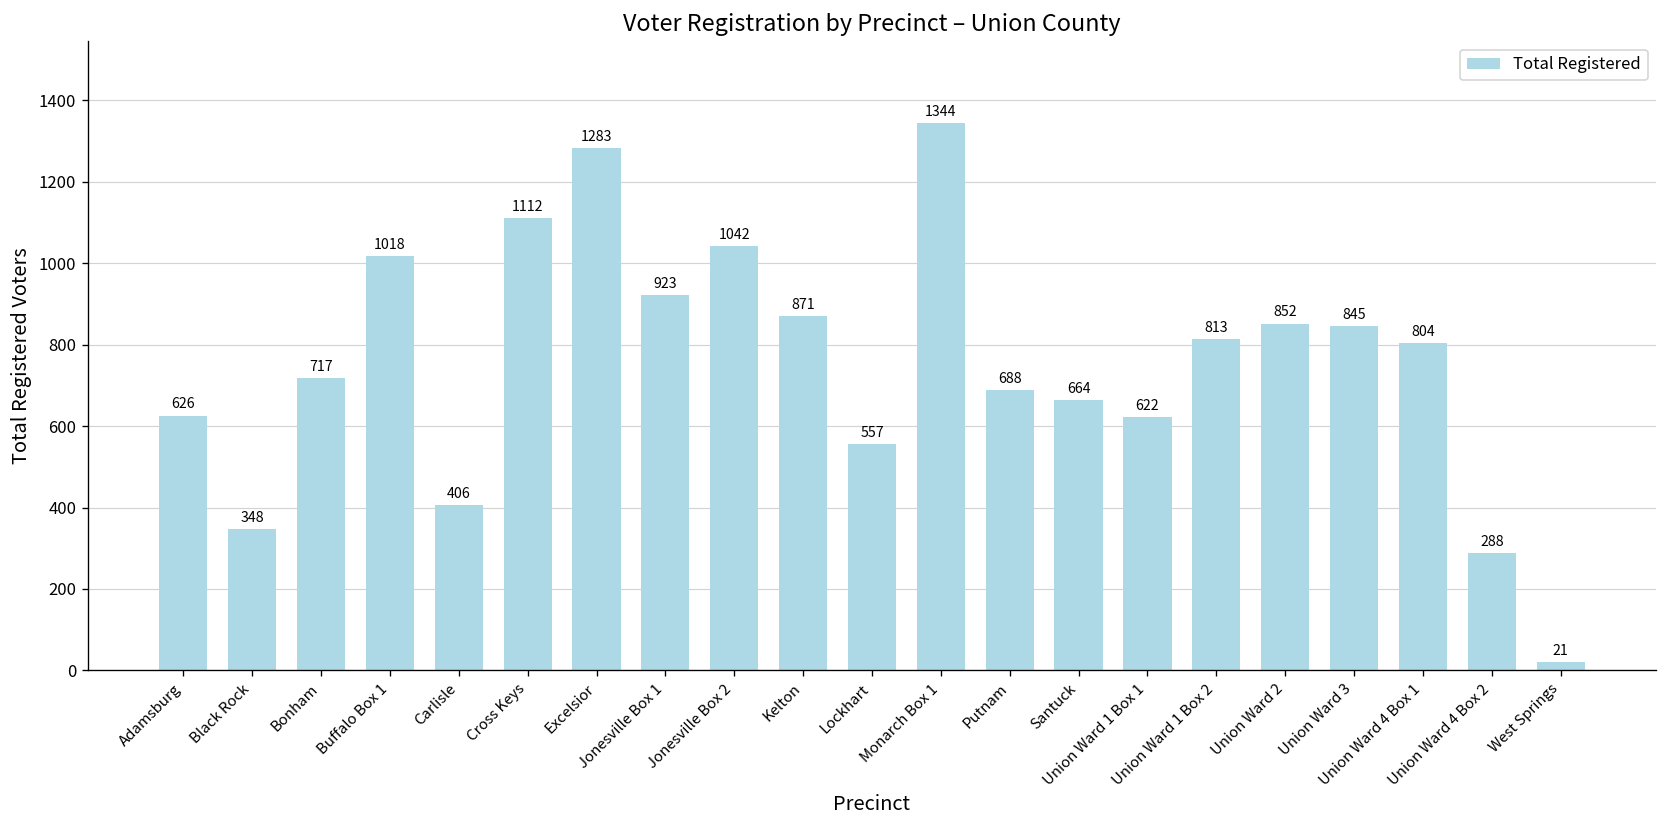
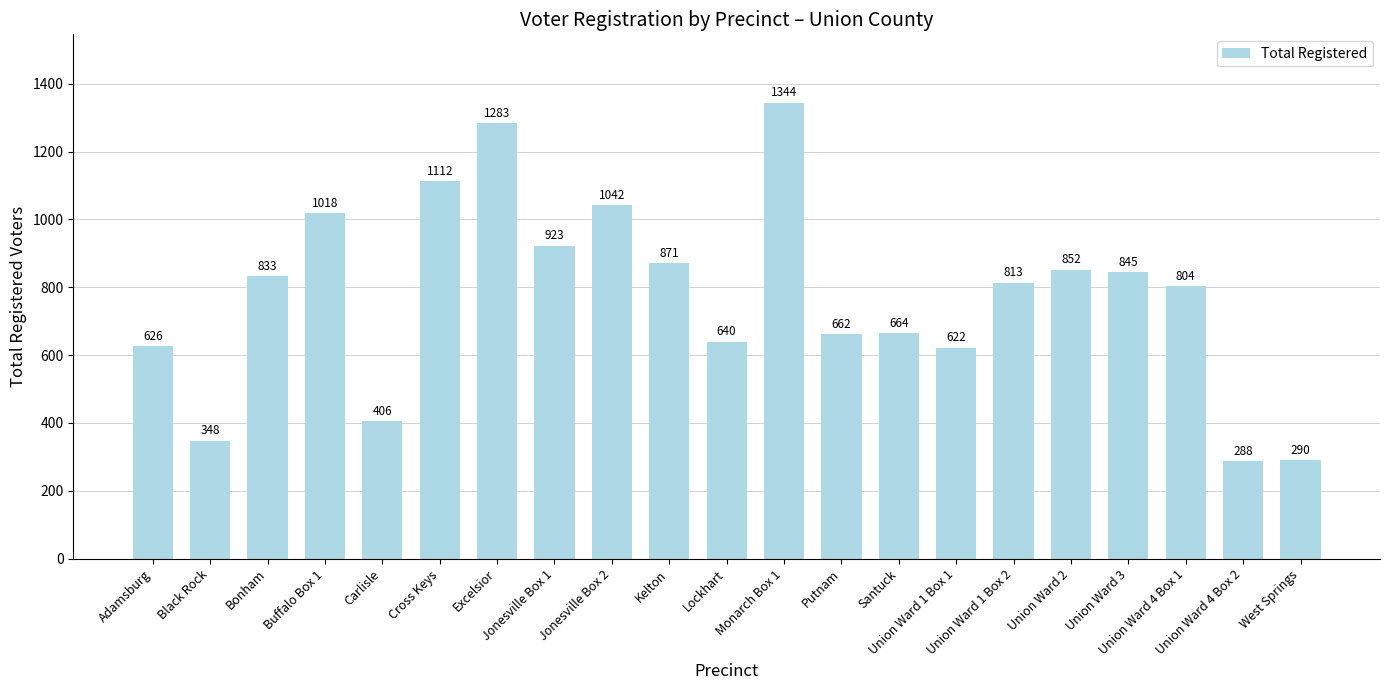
Bonham: 717 -> 833
Lockhart: 557 -> 640
Putnam: 688 -> 662
West Springs: 21 -> 290
